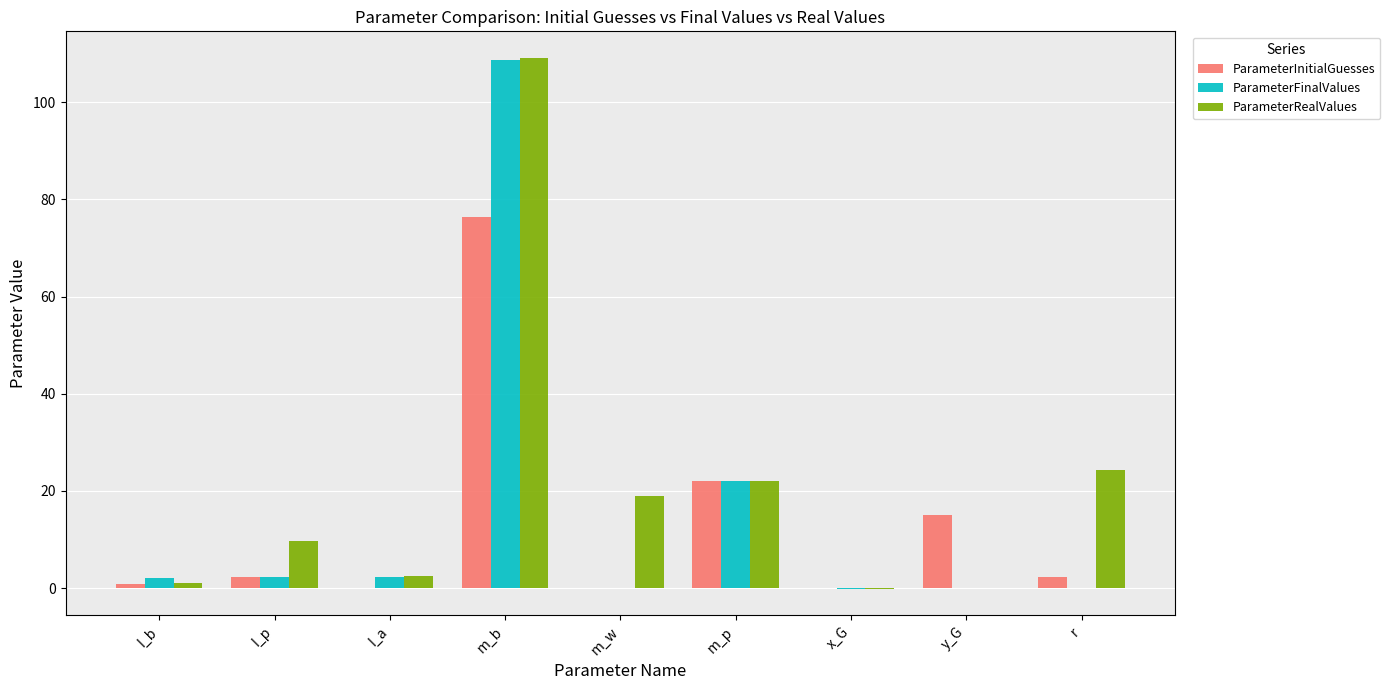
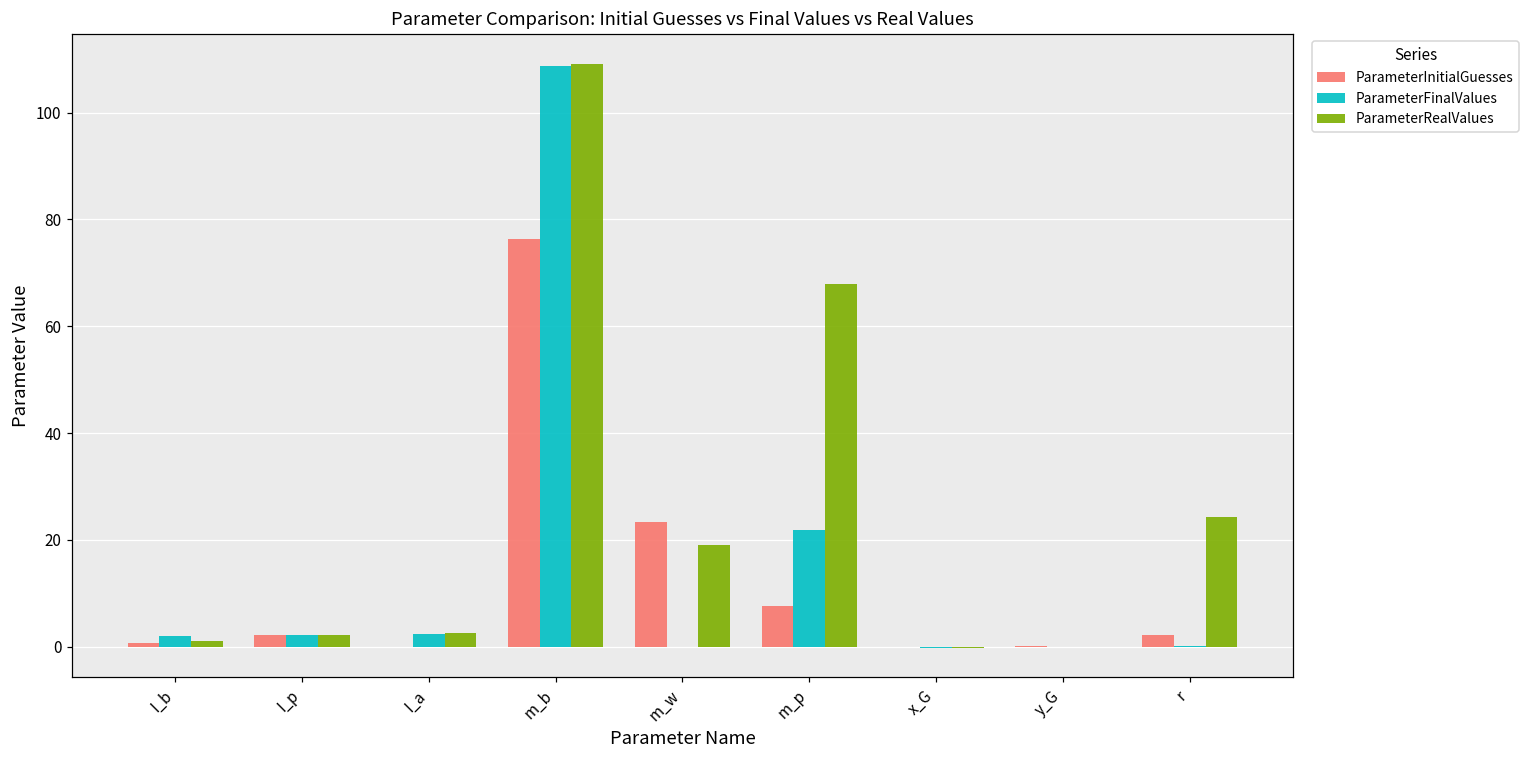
ParameterRealValues, I_p: 10 -> 2
ParameterInitialGuesses, m_w: 0 -> 23
ParameterInitialGuesses, m_p: 22 -> 8
ParameterRealValues, m_p: 22 -> 68
ParameterInitialGuesses, y_G: 15 -> 0
